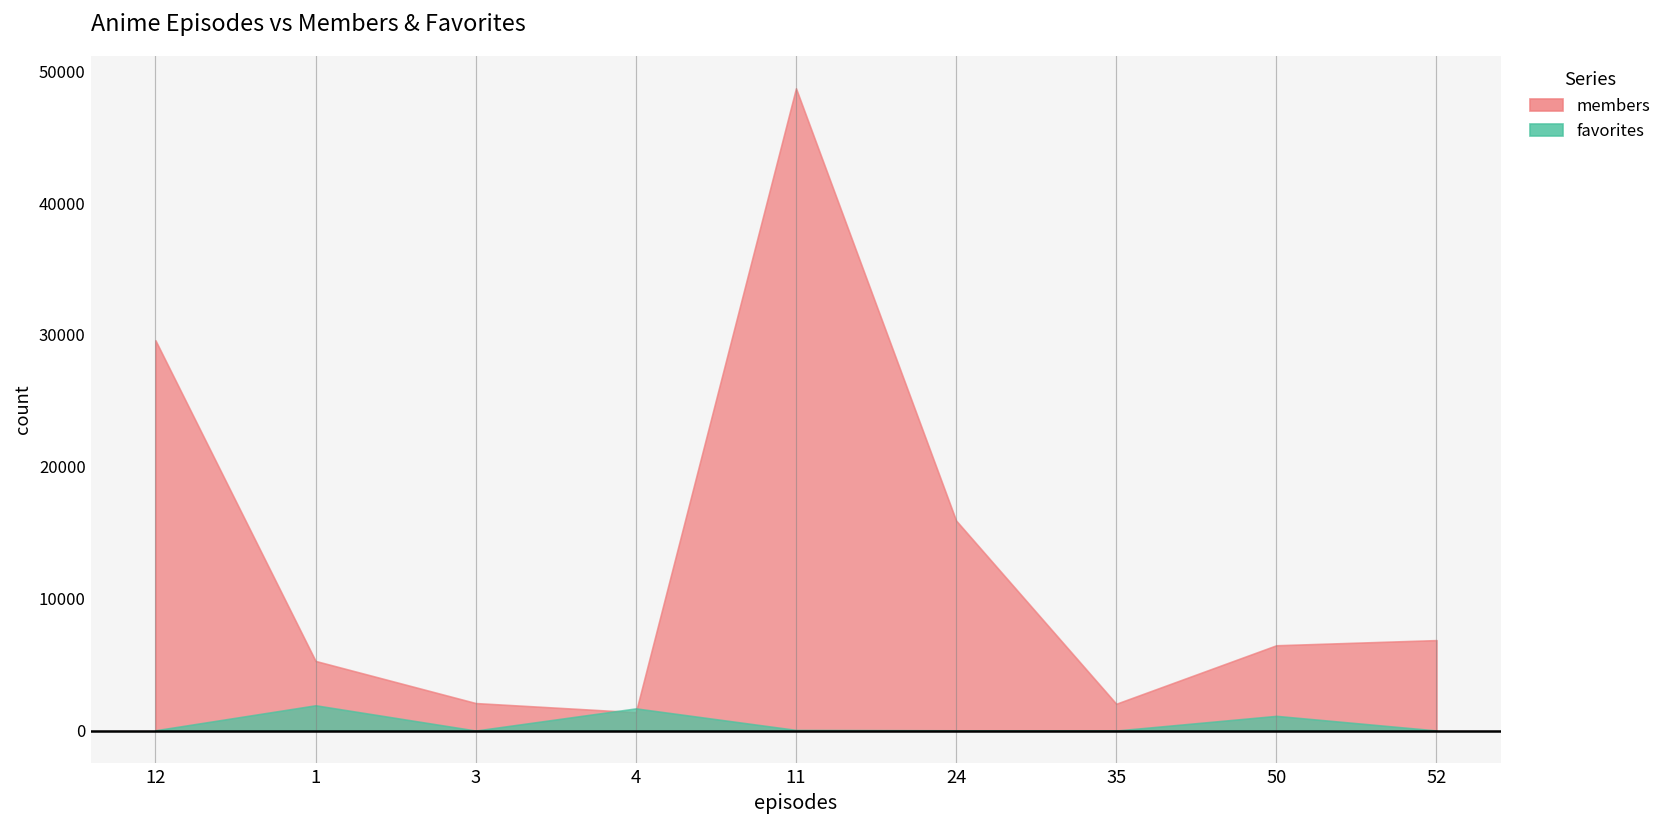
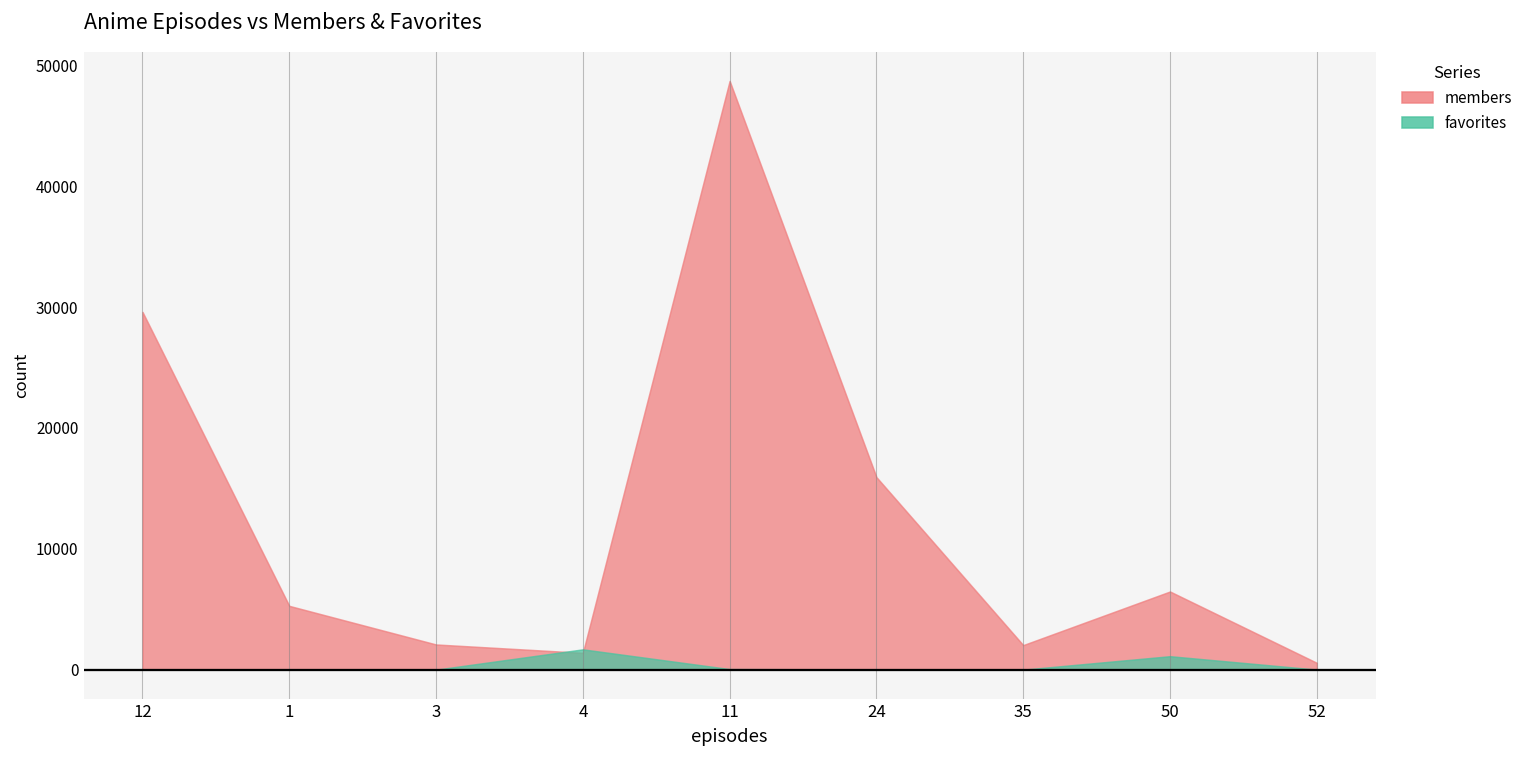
favorites, 1: 1900 -> 0
members, 52: 6900 -> 600
